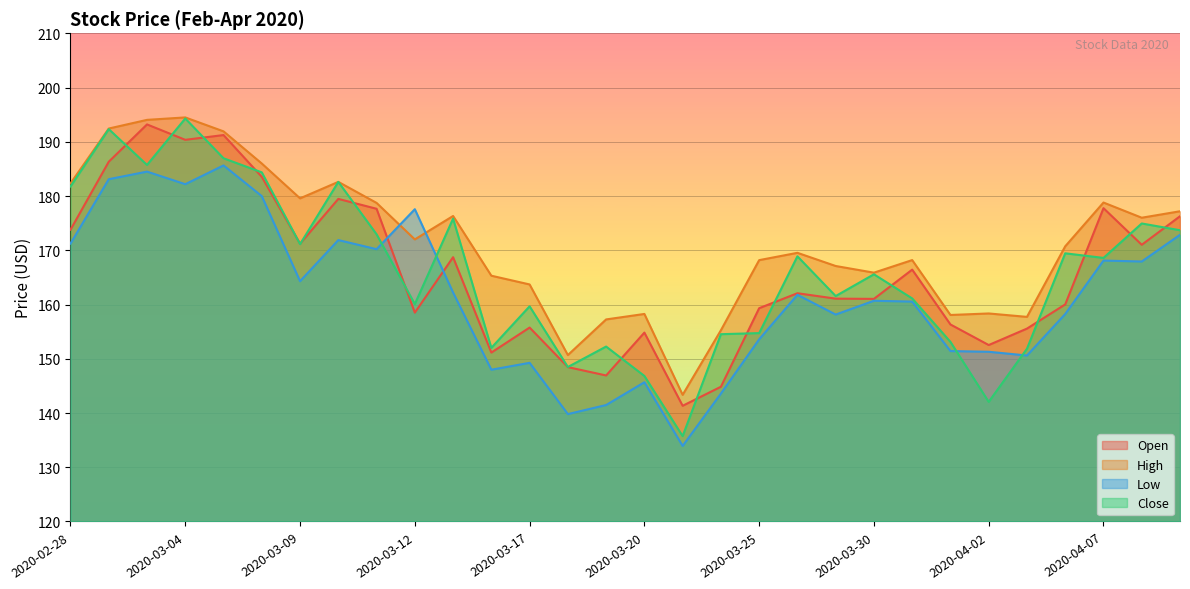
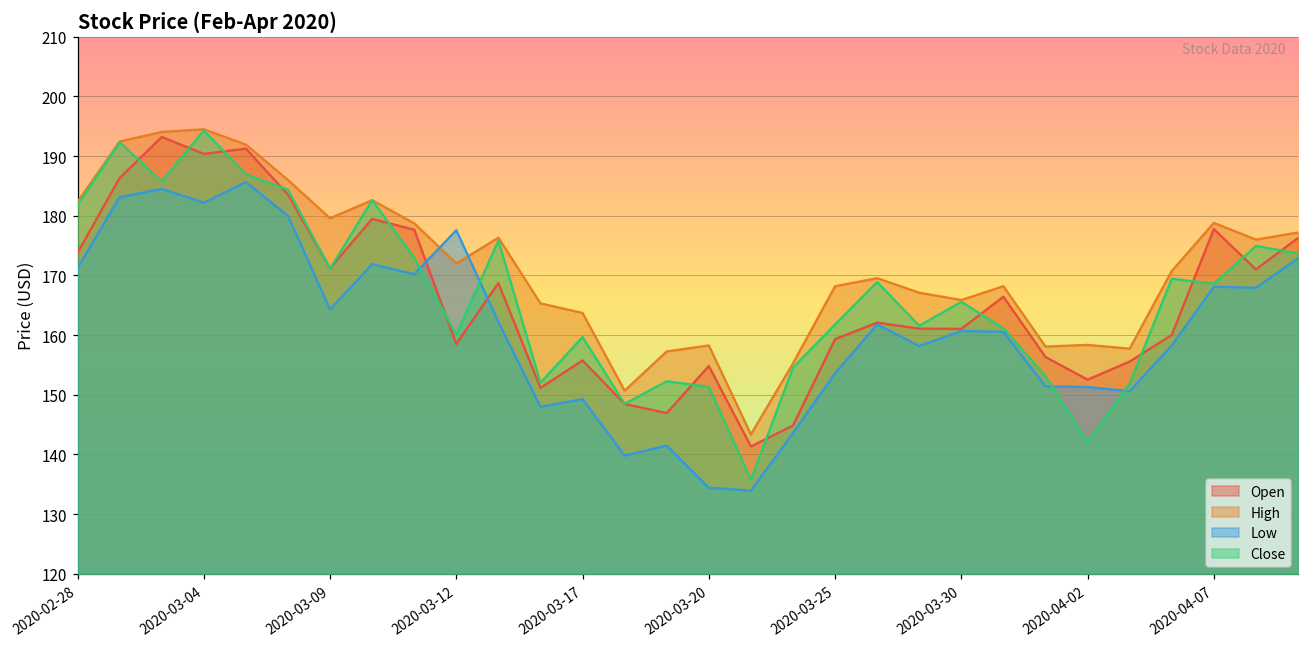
Low, 2020-03-20: 146 -> 134
Close, 2020-03-20: 147 -> 151
Close, 2020-03-25: 155 -> 162
